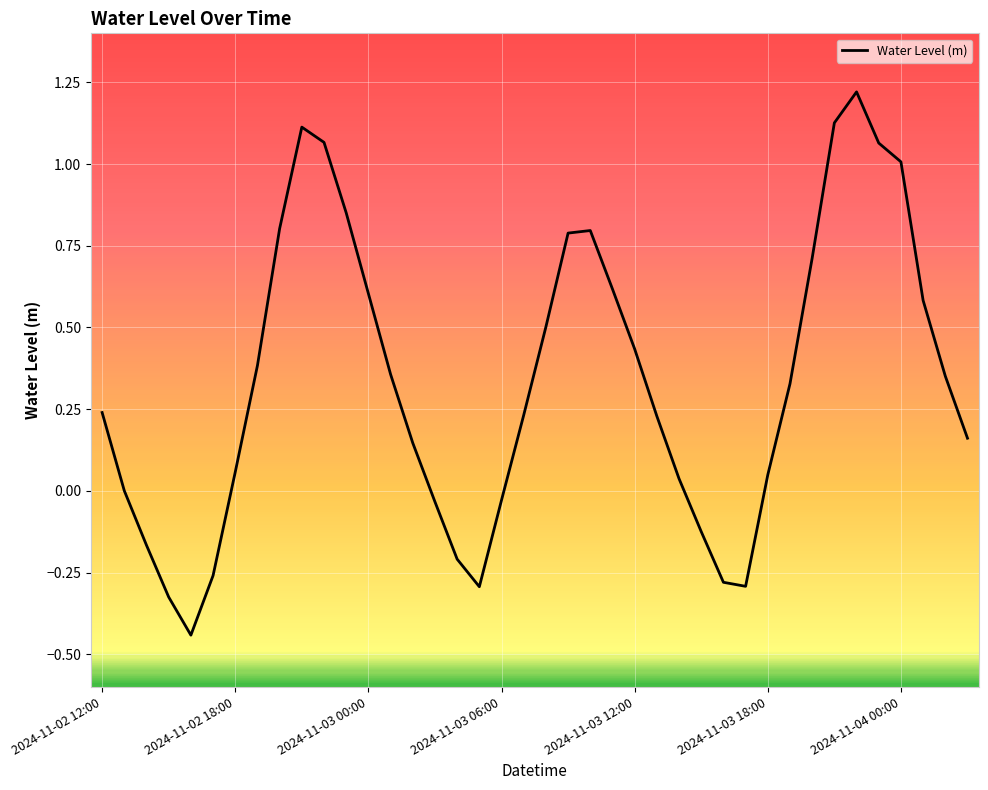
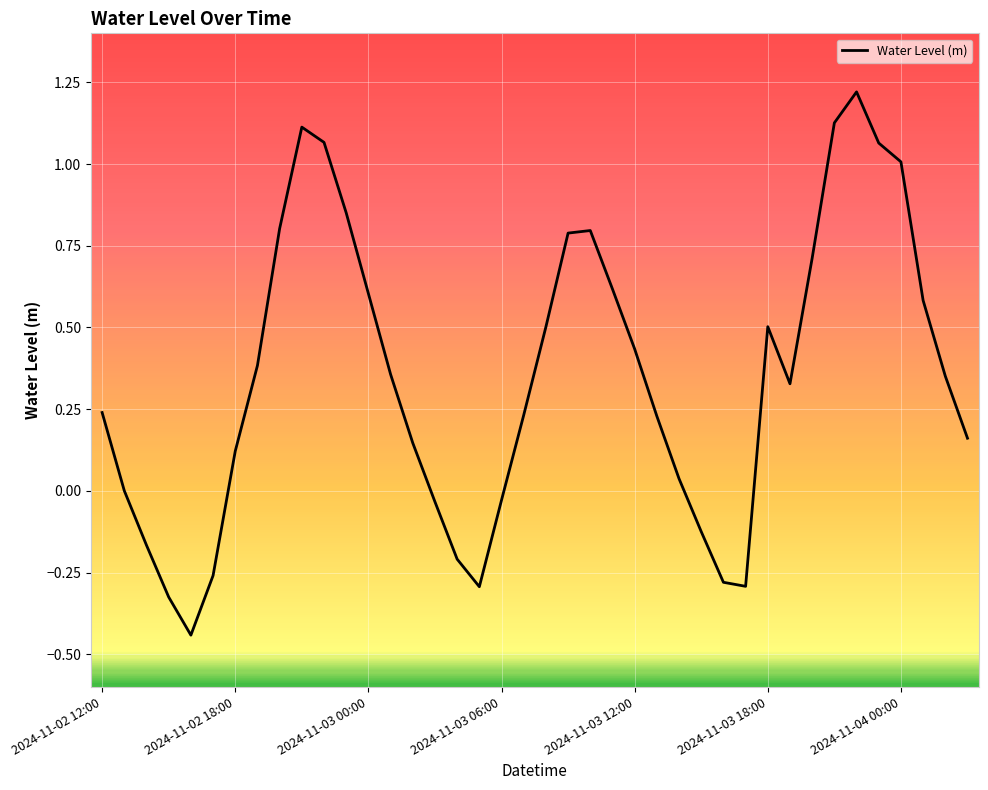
2024-11-02 18:00: 0.06 -> 0.12
2024-11-03 18:00: 0.05 -> 0.50
